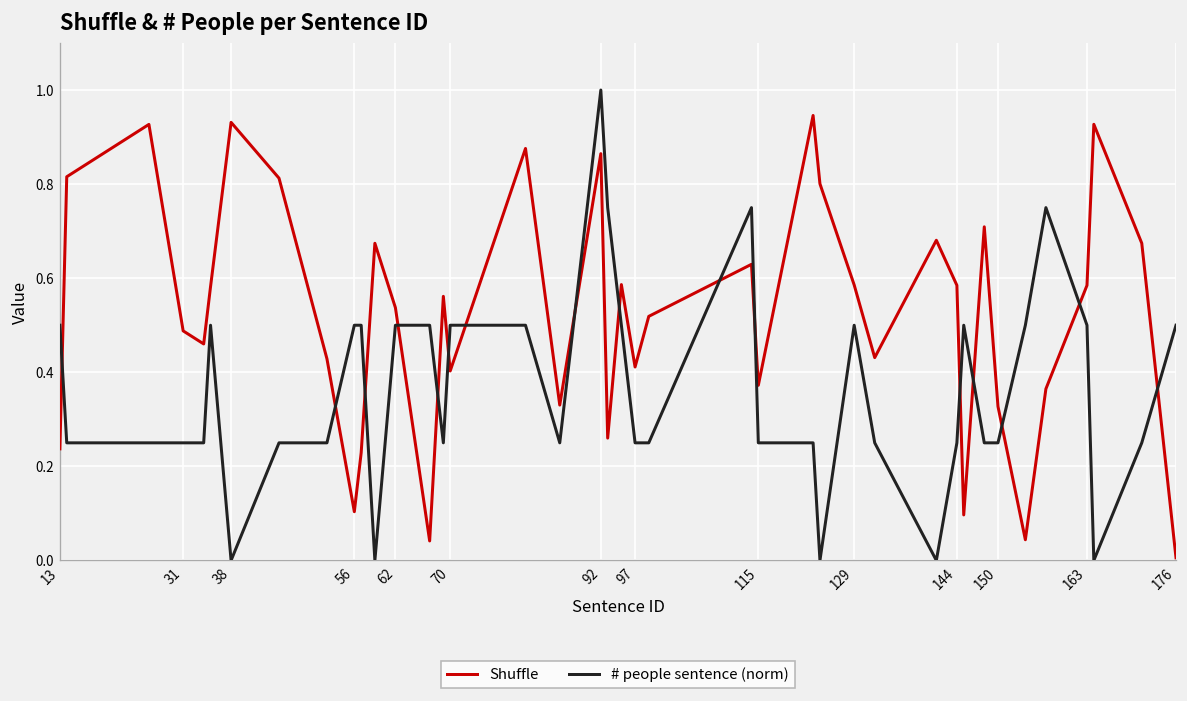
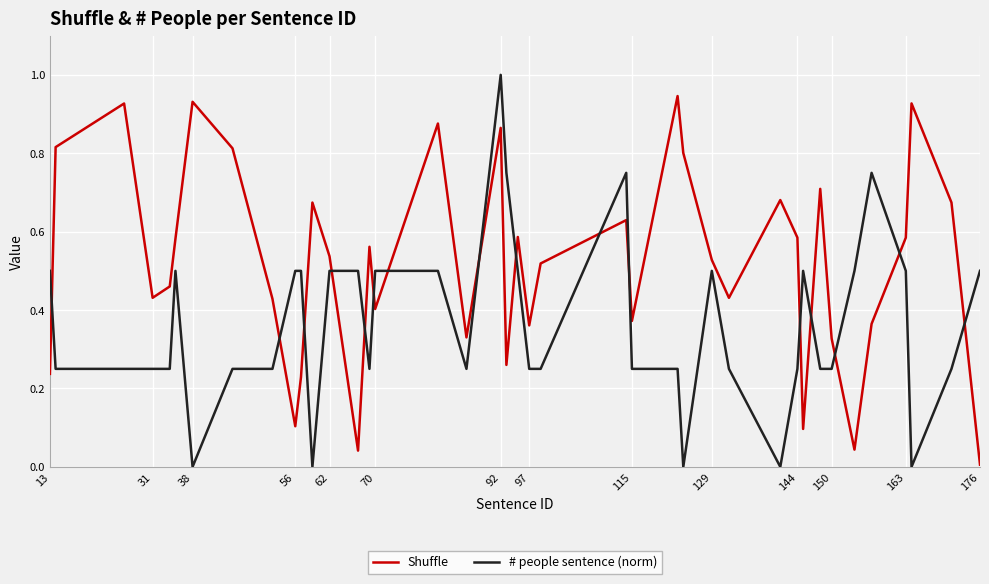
Shuffle, 31: 0.49 -> 0.43
Shuffle, 97: 0.41 -> 0.36
Shuffle, 129: 0.59 -> 0.53
